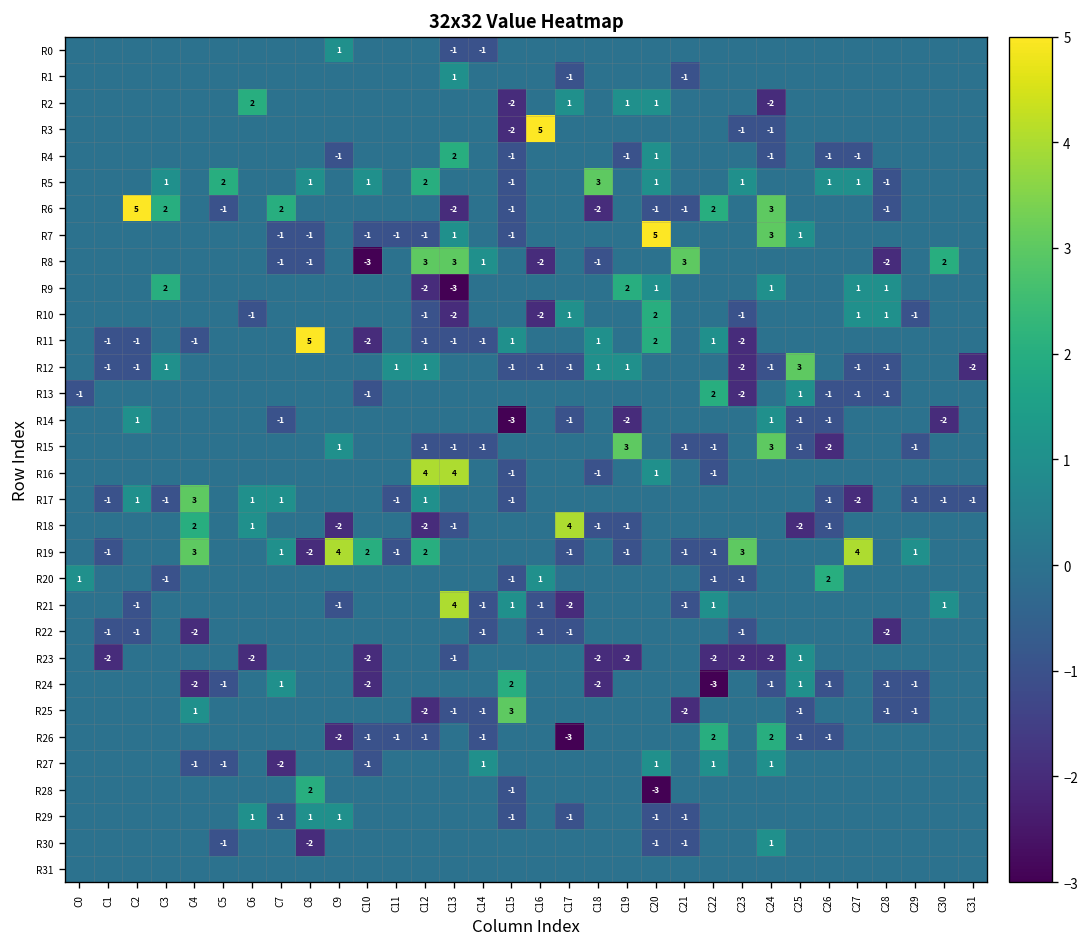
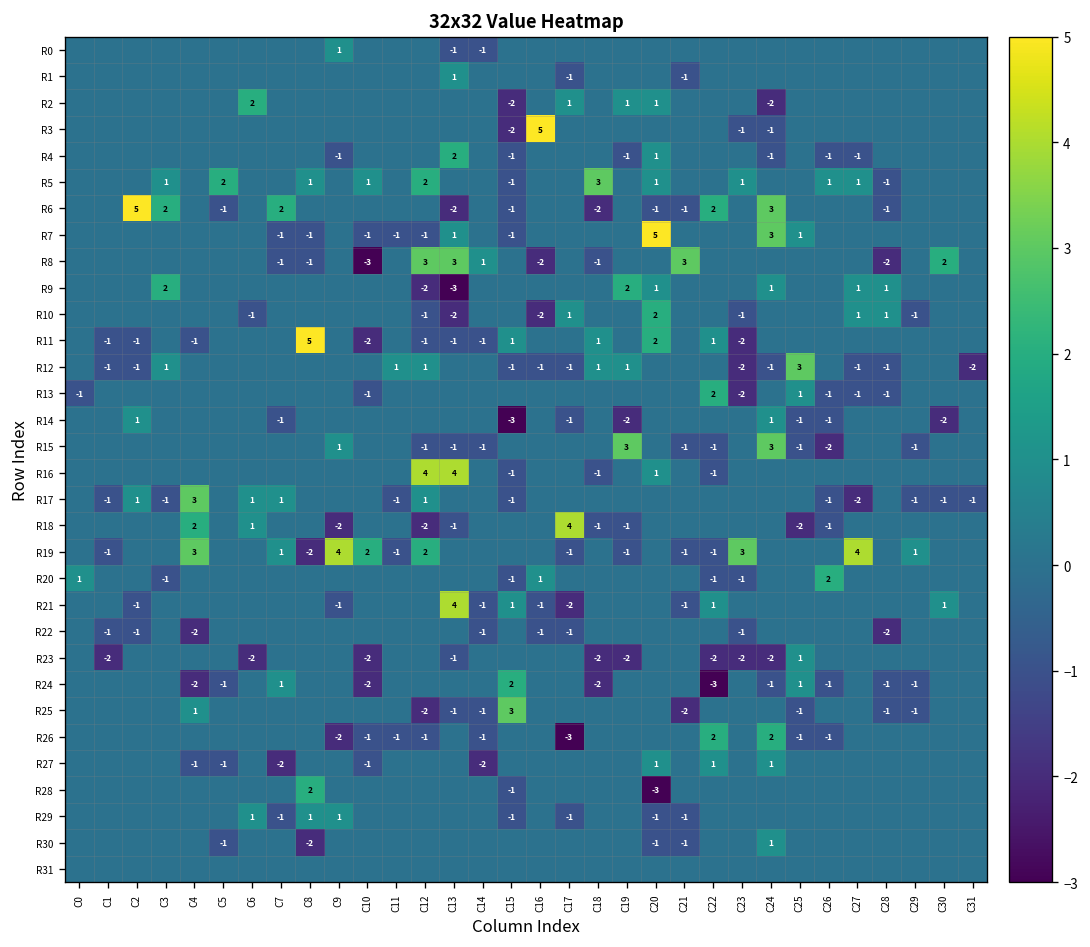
R27, C14: 1 -> -2
